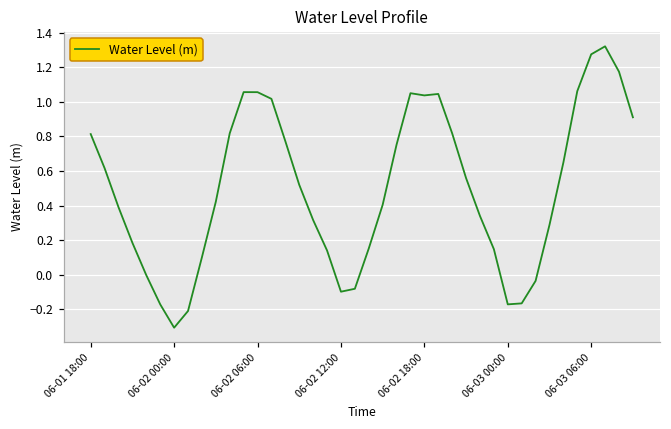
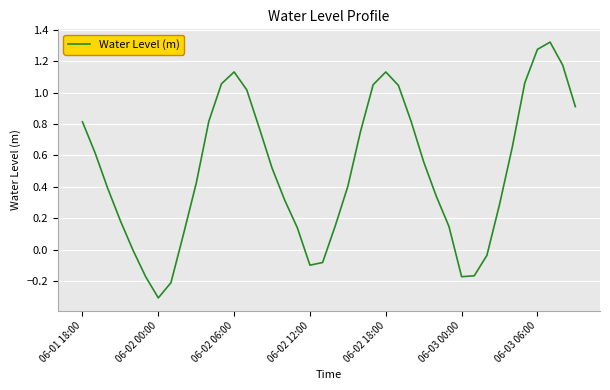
06-02 06:00: 1.06 -> 1.13
06-02 18:00: 1.04 -> 1.13
